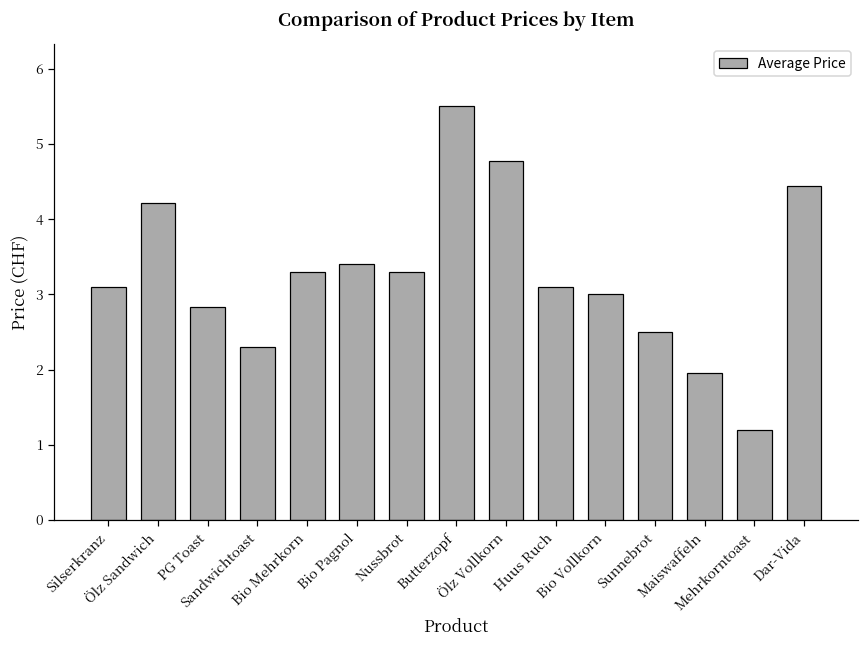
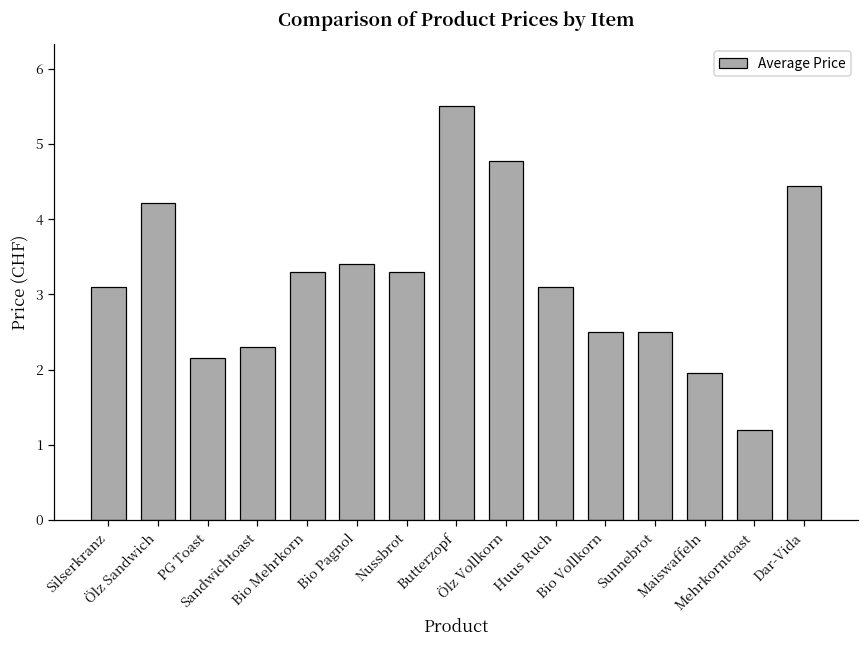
PG Toast: 2.8 -> 2.2
Bio Vollkorn: 3.0 -> 2.5
